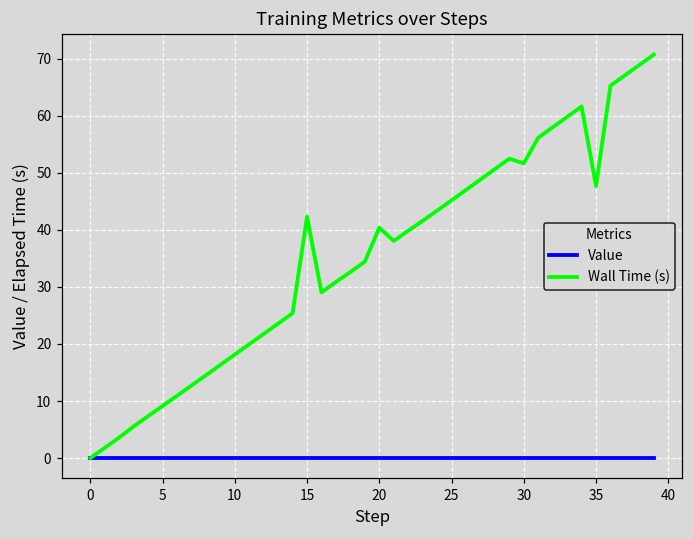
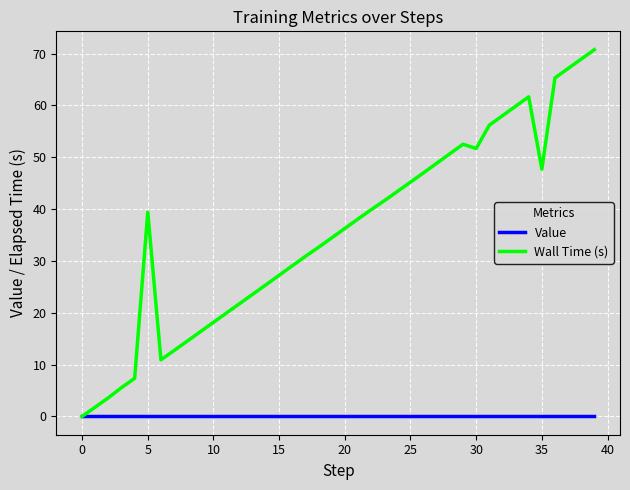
Wall Time (s), 5: 9 -> 39
Wall Time (s), 15: 42 -> 27
Wall Time (s), 20: 40 -> 36
